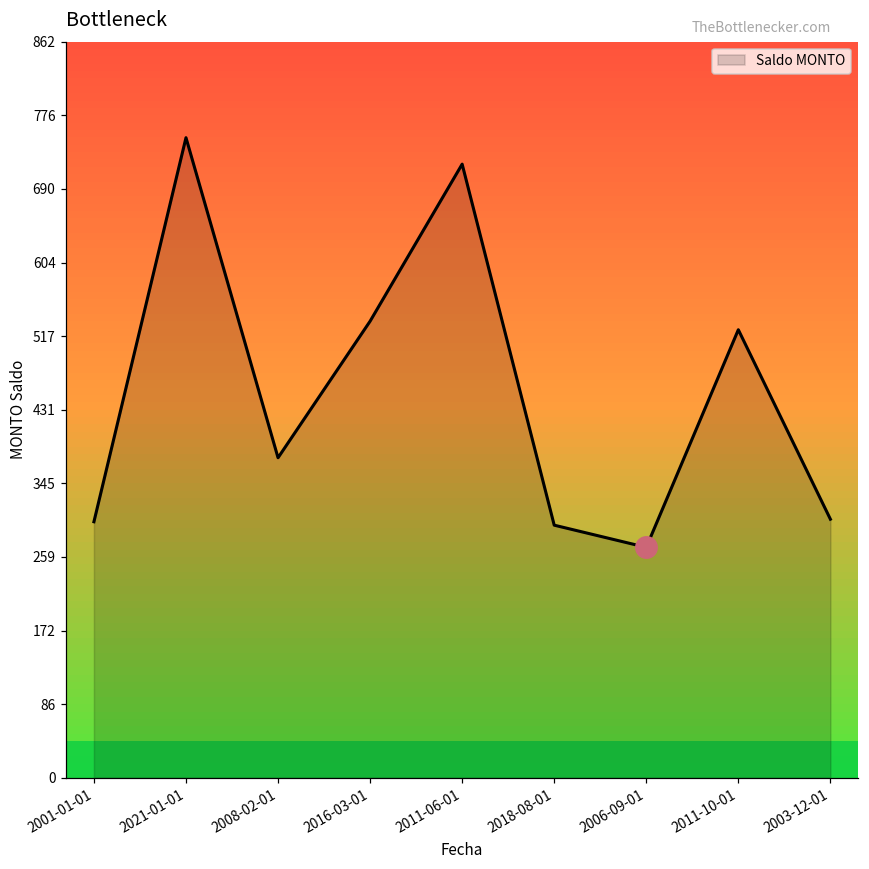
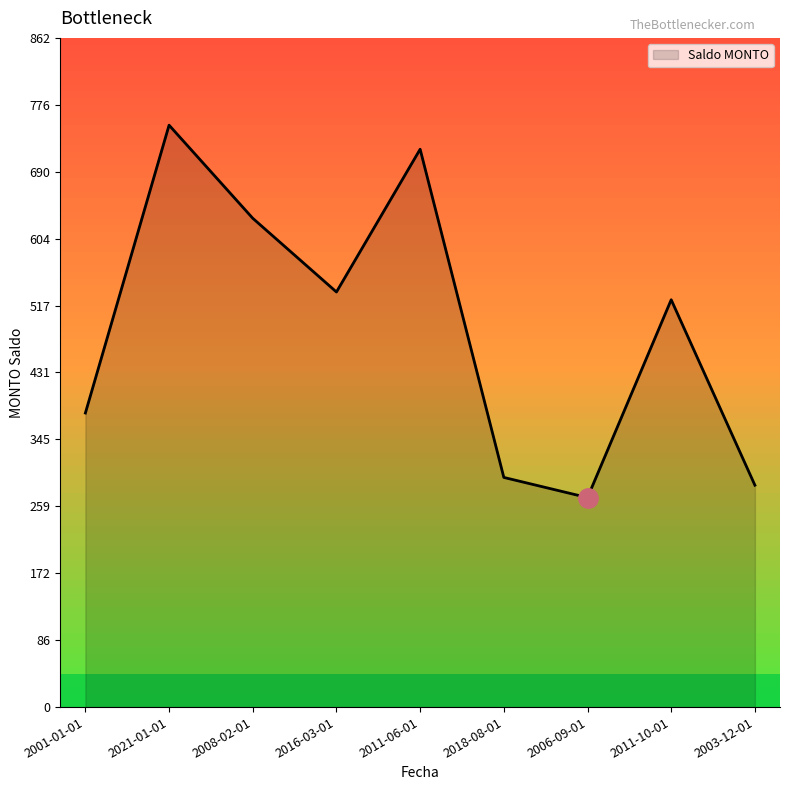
Saldo MONTO, 2001-01-01: 300 -> 380
Saldo MONTO, 2008-02-01: 380 -> 630
Saldo MONTO, 2003-12-01: 300 -> 290
